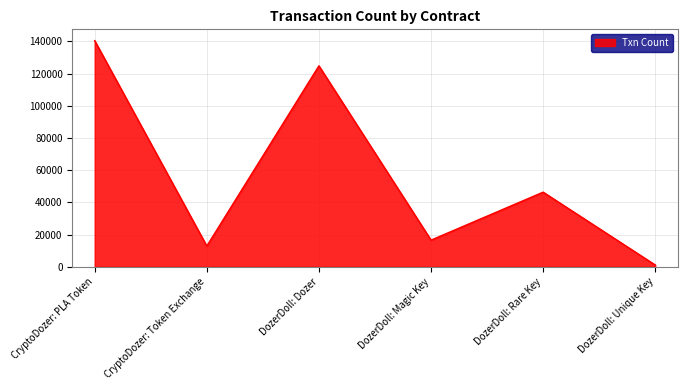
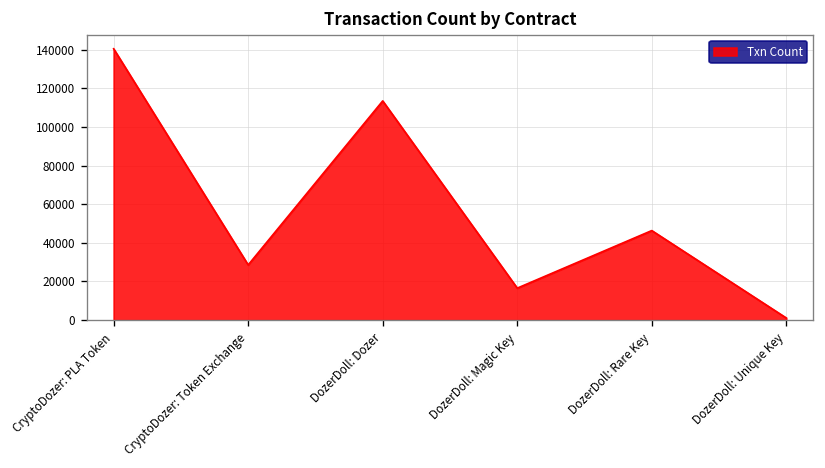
CryptoDozer: Token Exchange: 13000 -> 29000
DozerDoll: Dozer: 125000 -> 113000
